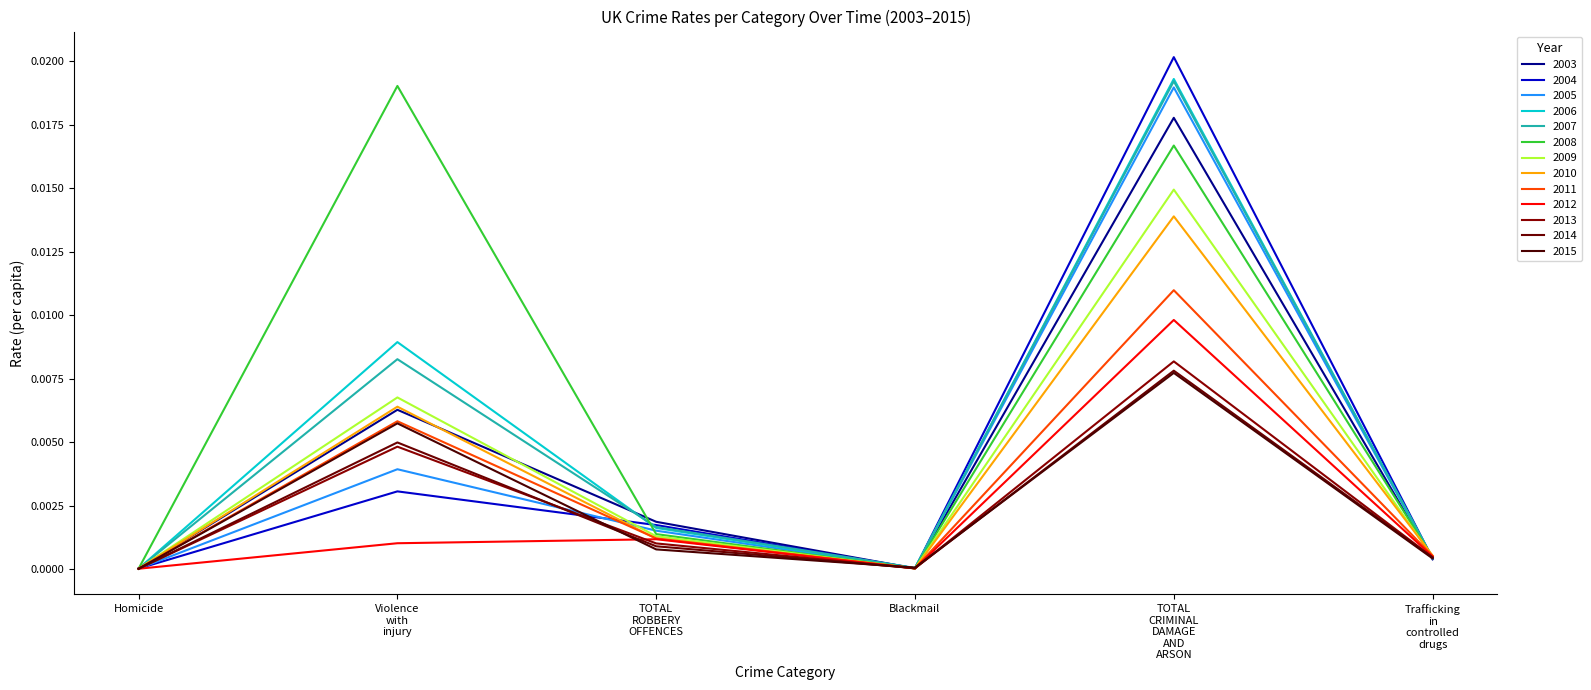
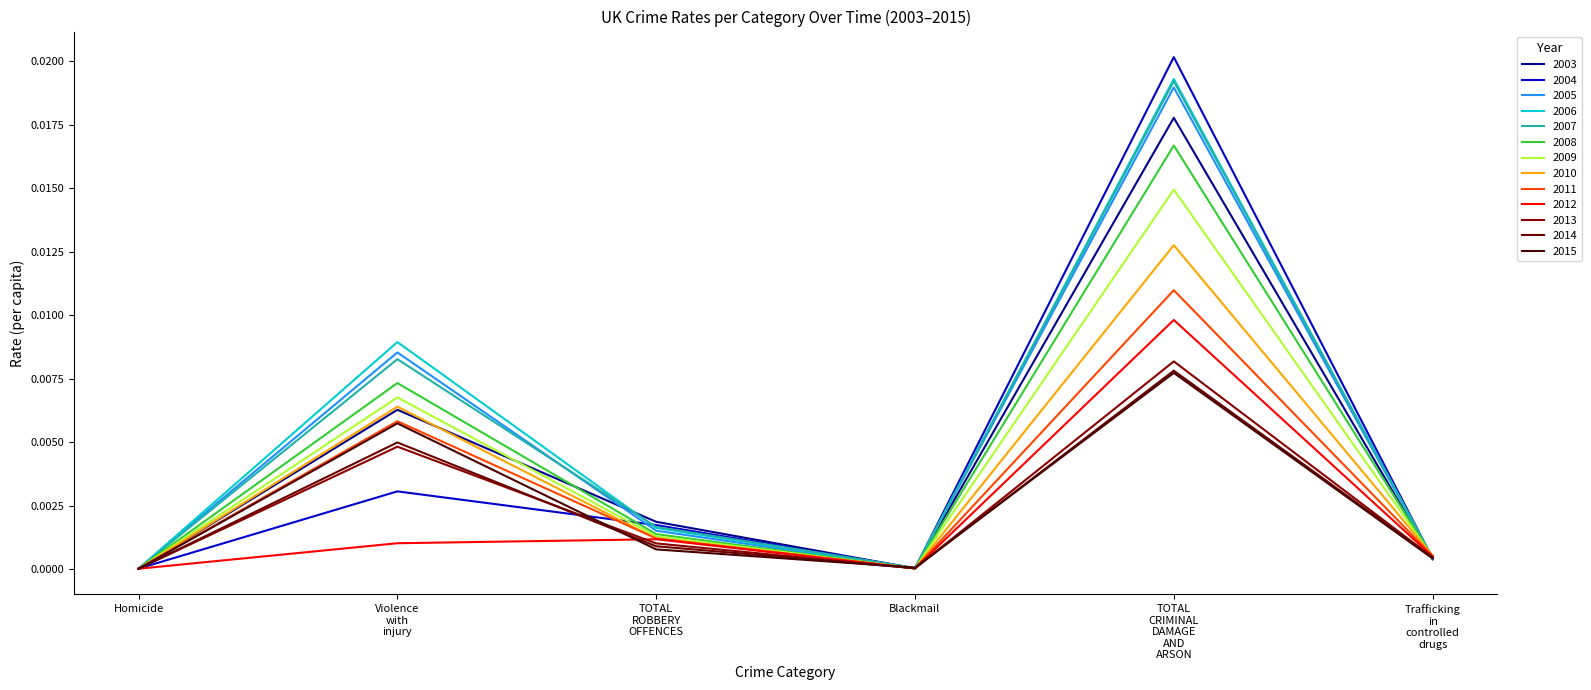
2005, Violence with injury: 0.0039 -> 0.0085
2008, Violence with injury: 0.0190 -> 0.0073
2010, TOTAL CRIMINAL DAMAGE AND ARSON: 0.0139 -> 0.0128
